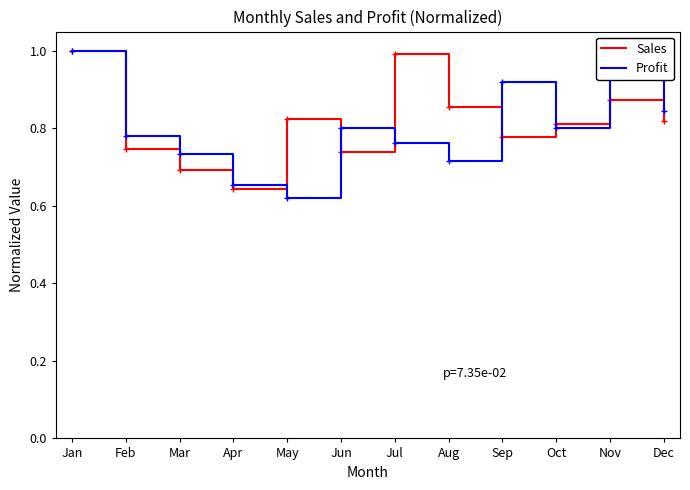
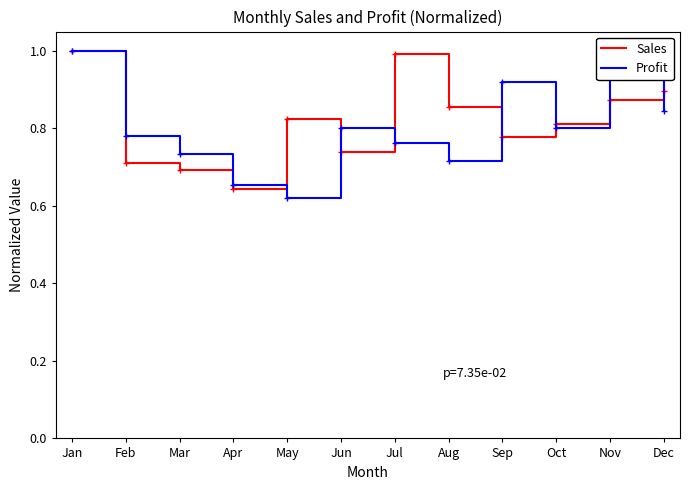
Sales, Feb: 0.75 -> 0.71
Sales, Dec: 0.82 -> 0.90
